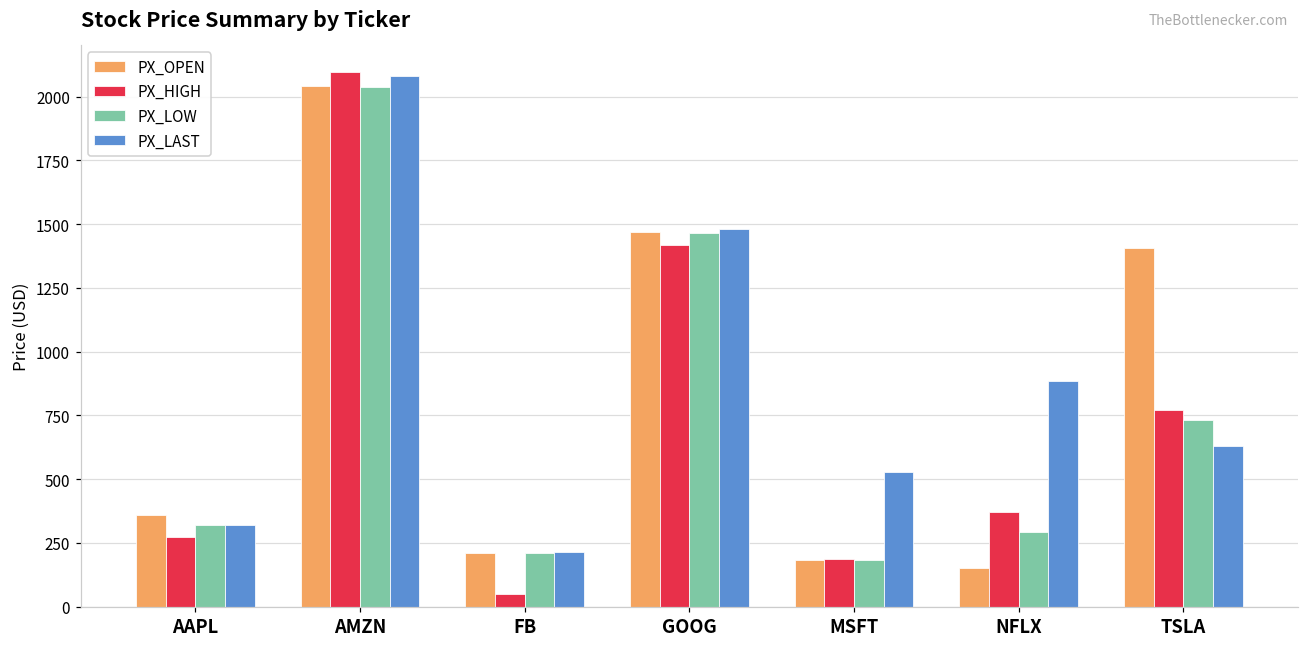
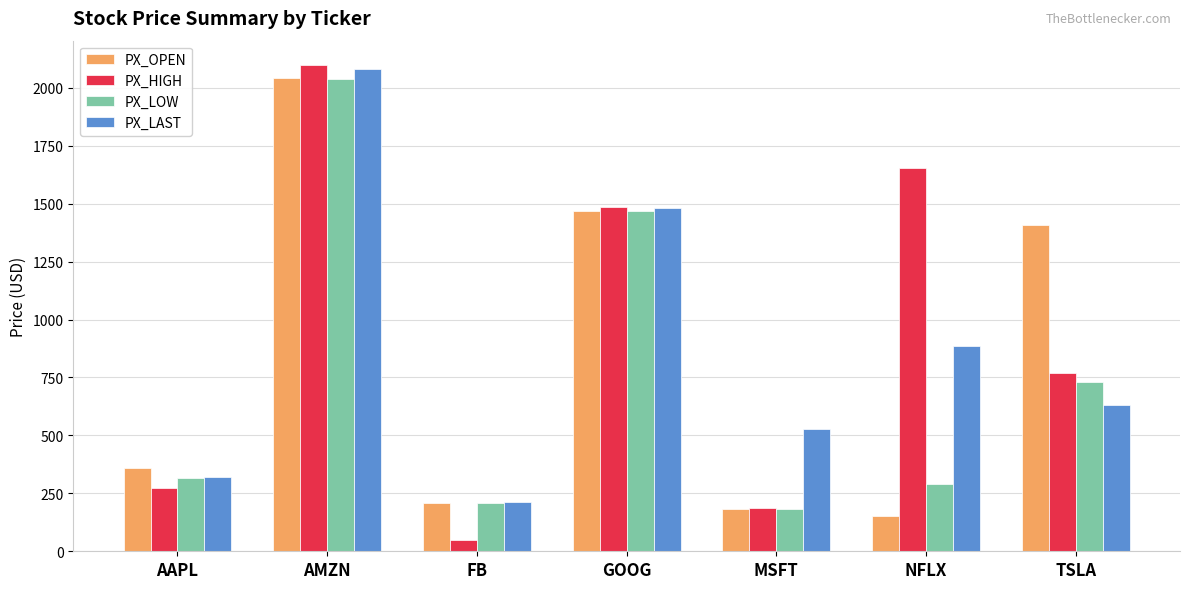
PX_HIGH, GOOG: 1420 -> 1490
PX_HIGH, NFLX: 370 -> 1660
